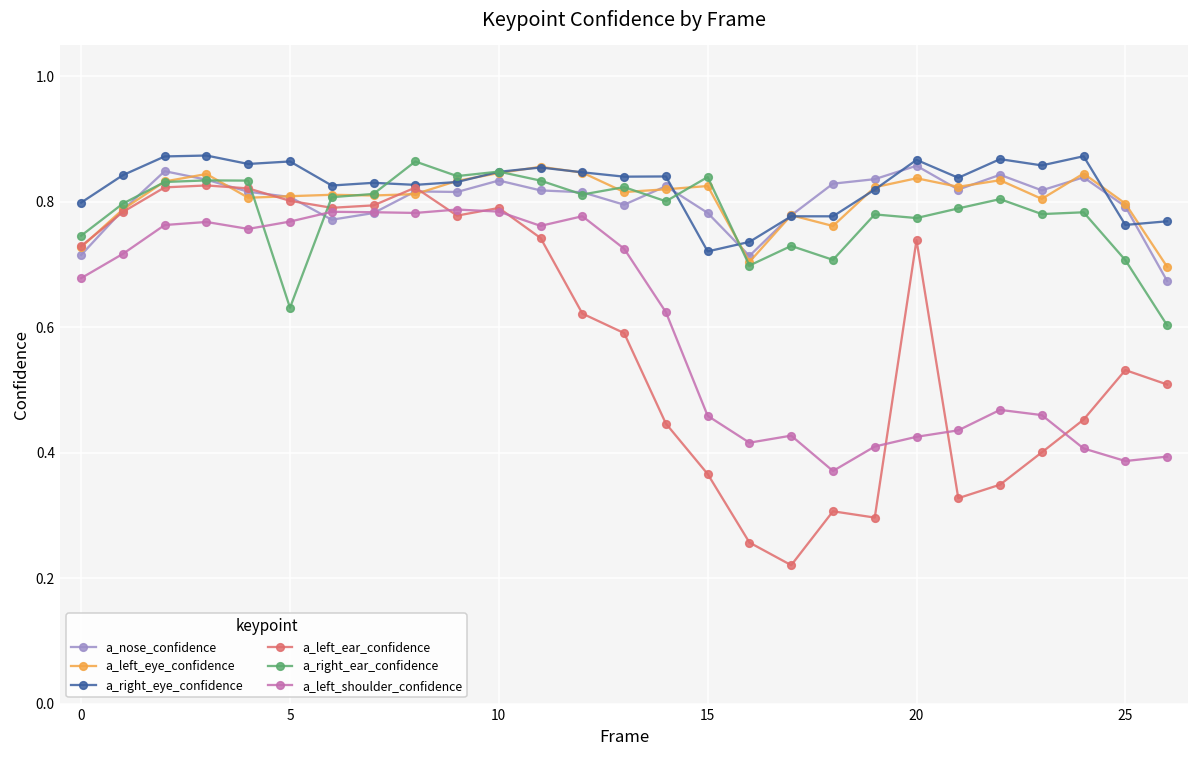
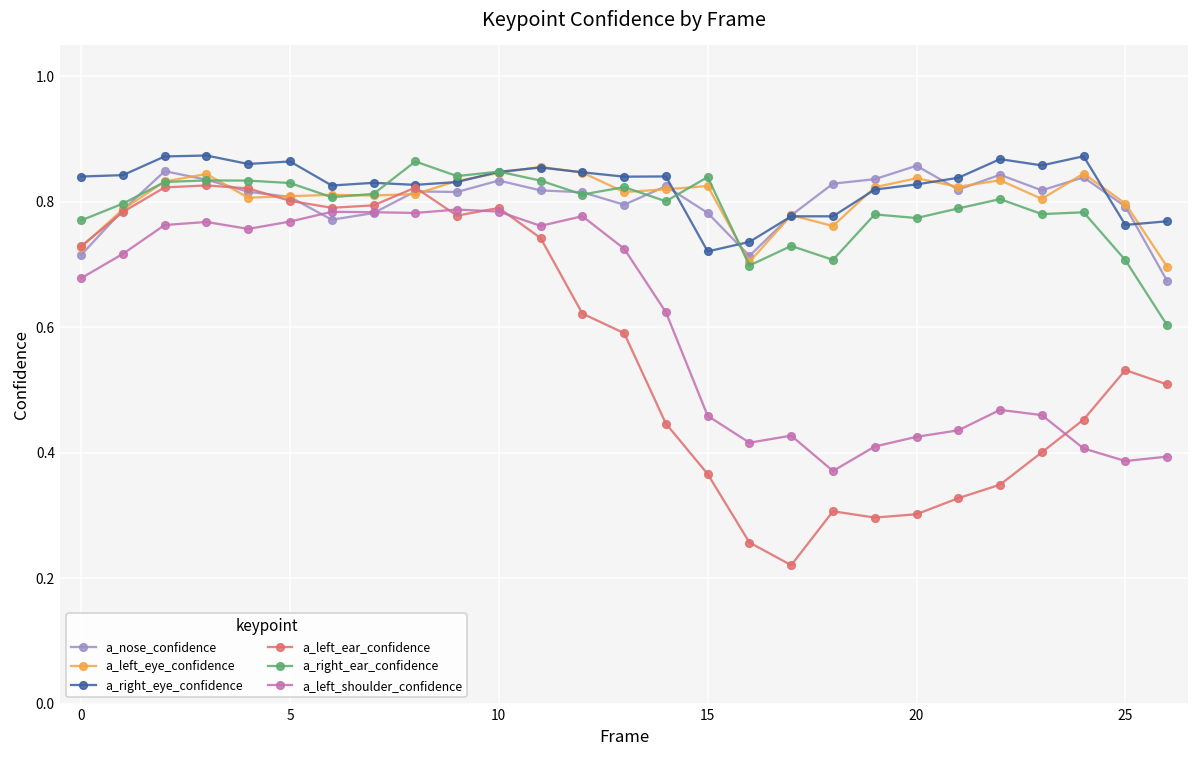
a_right_eye_confidence, 0: 0.80 -> 0.84
a_right_ear_confidence, 0: 0.75 -> 0.77
a_right_ear_confidence, 5: 0.63 -> 0.83
a_right_eye_confidence, 20: 0.87 -> 0.83
a_left_ear_confidence, 20: 0.74 -> 0.30
